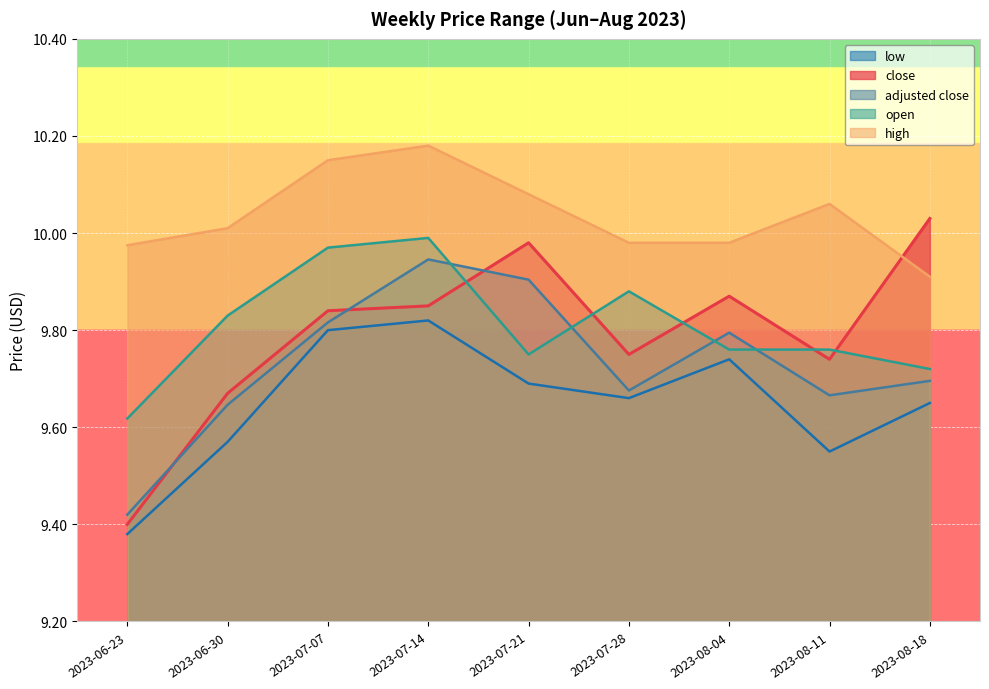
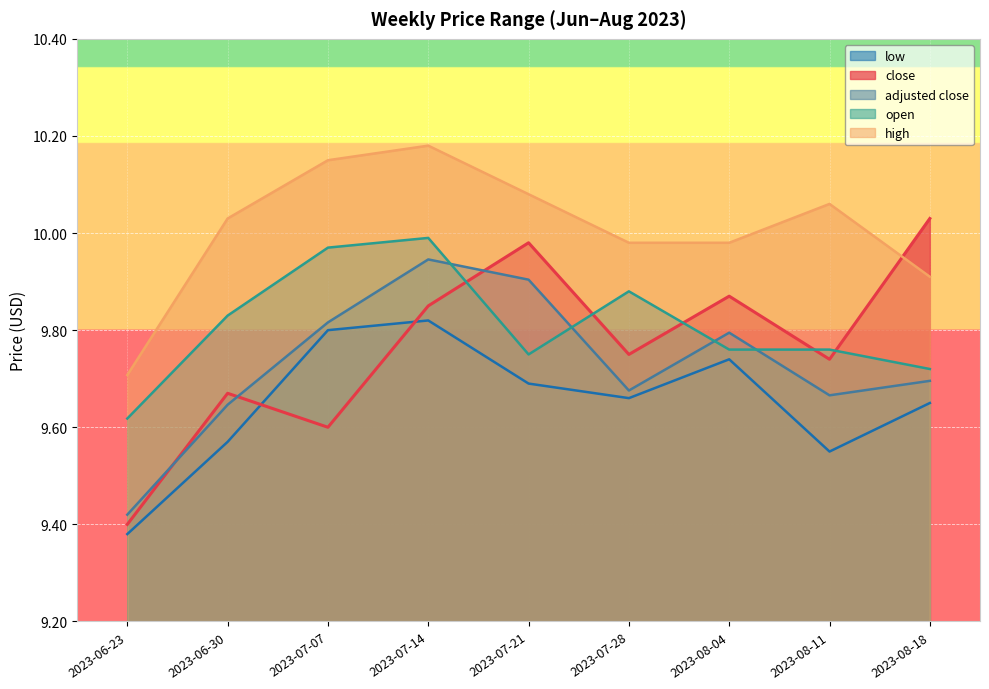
high, 2023-06-23: 9.97 -> 9.71
high, 2023-06-30: 10.01 -> 10.03
close, 2023-07-07: 9.84 -> 9.60
